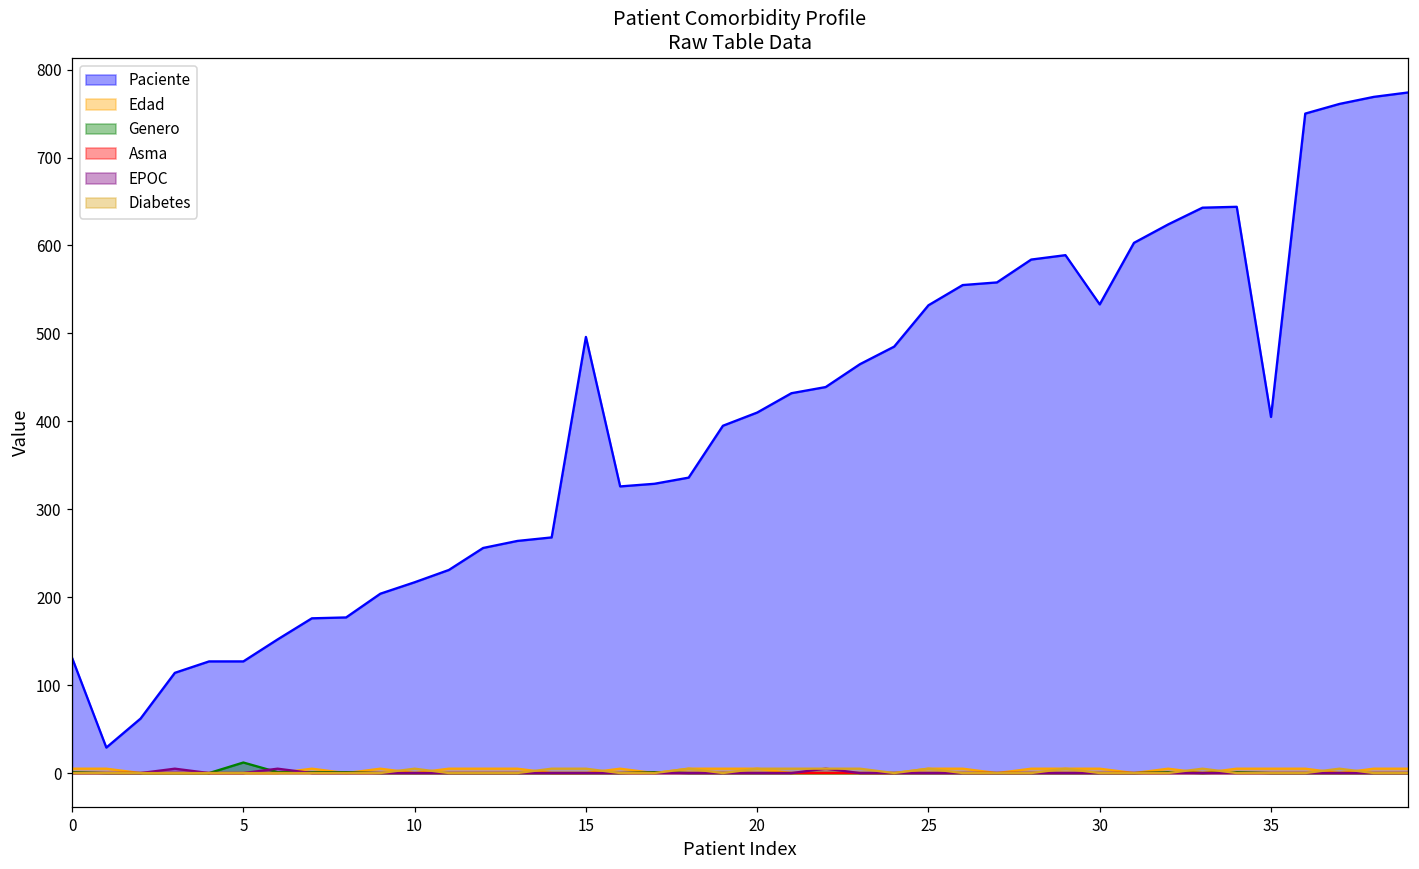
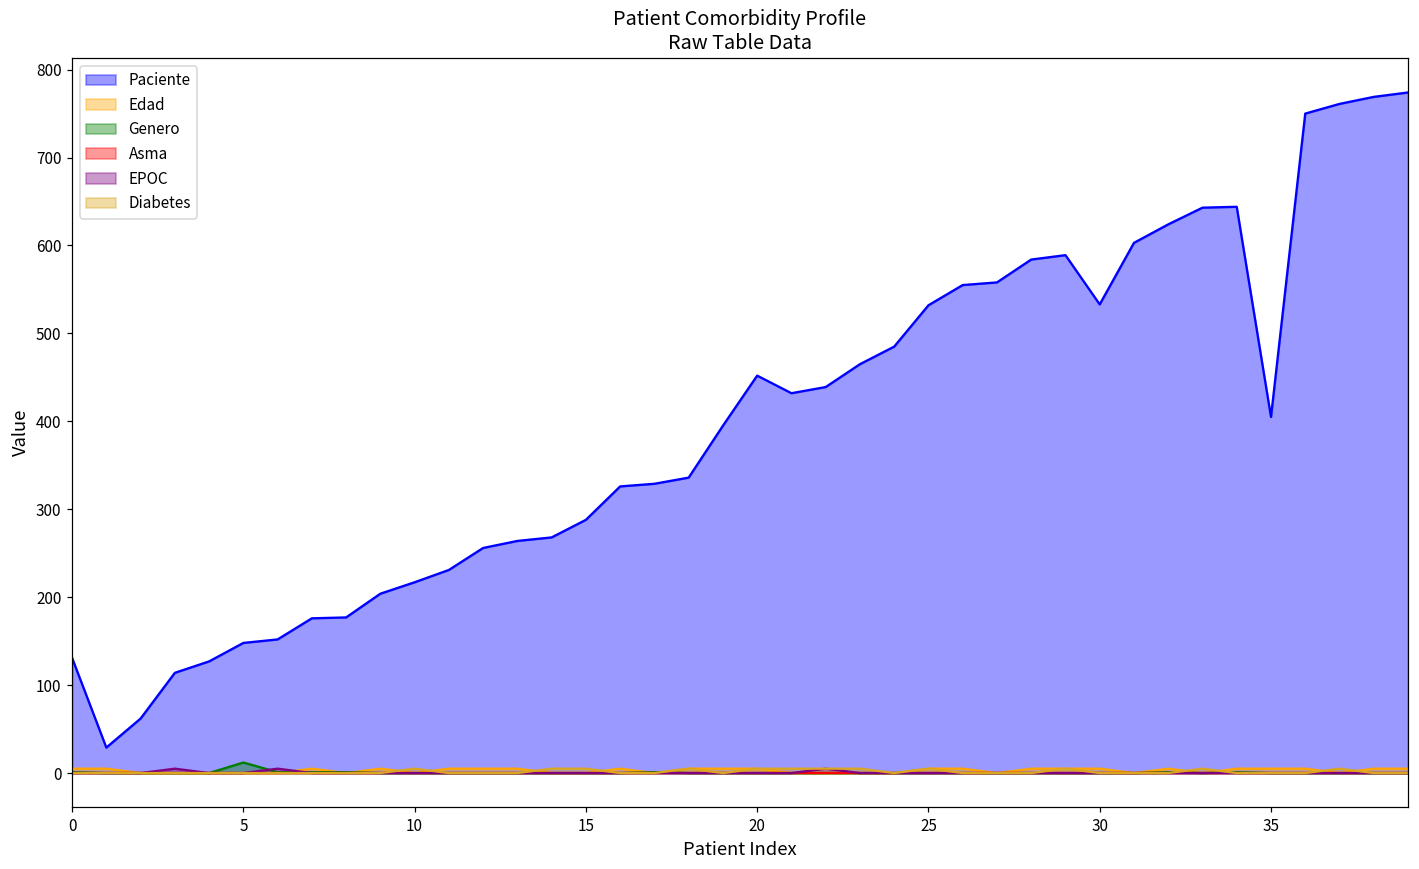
Paciente, 5: 130 -> 150
Paciente, 15: 500 -> 290
Paciente, 20: 410 -> 450
